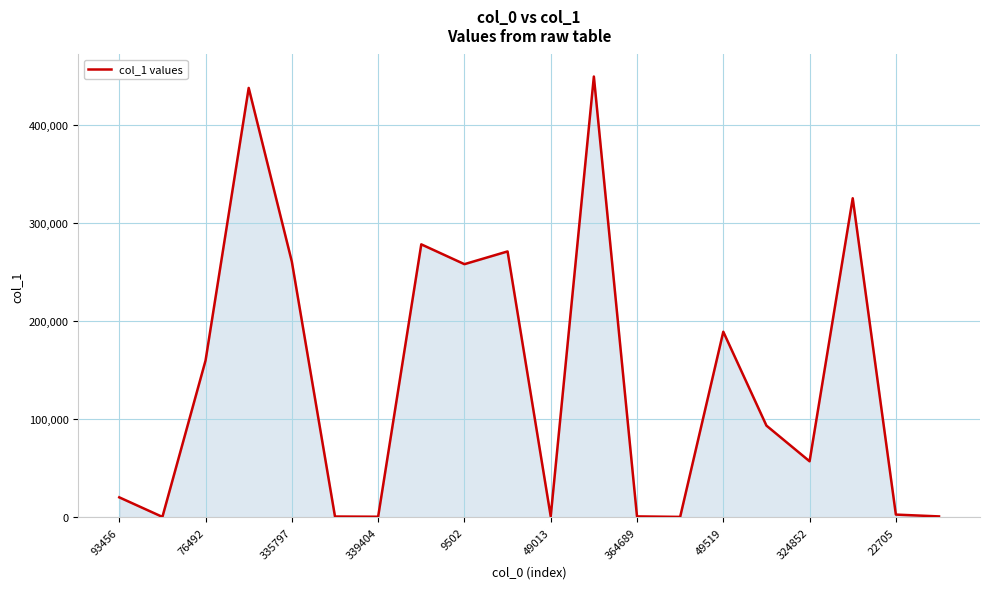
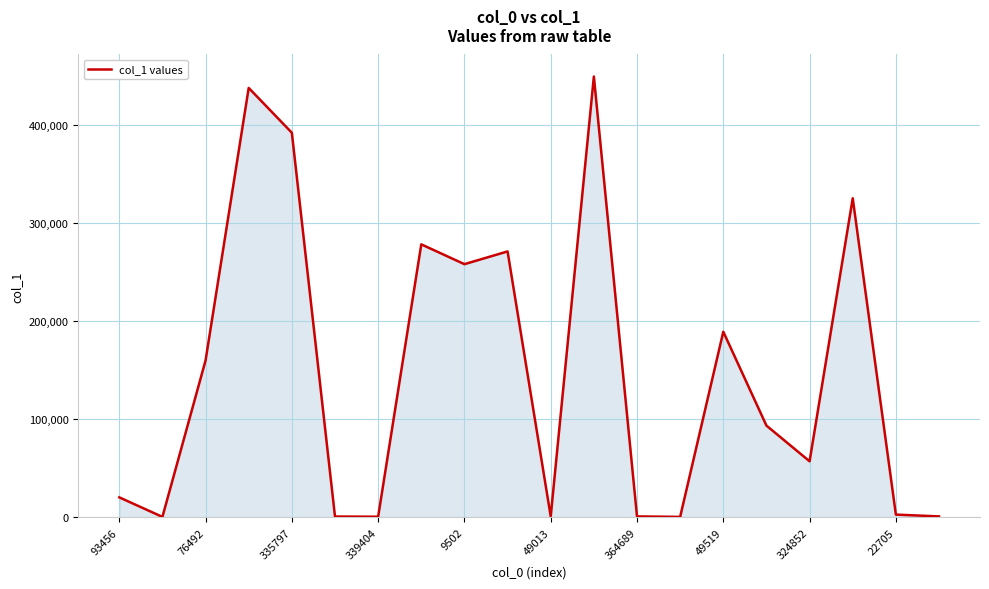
335797: 260,000 -> 390,000
